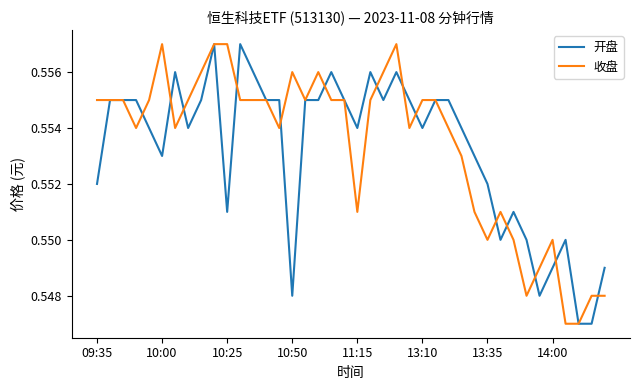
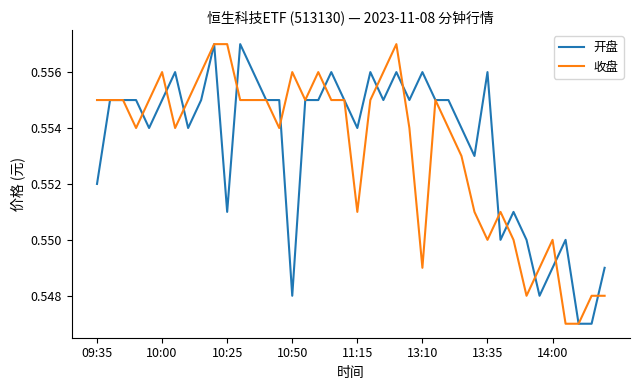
开盘, 10:00: 0.553 -> 0.555
收盘, 10:00: 0.557 -> 0.556
开盘, 13:10: 0.554 -> 0.556
收盘, 13:10: 0.555 -> 0.549
开盘, 13:35: 0.552 -> 0.556
